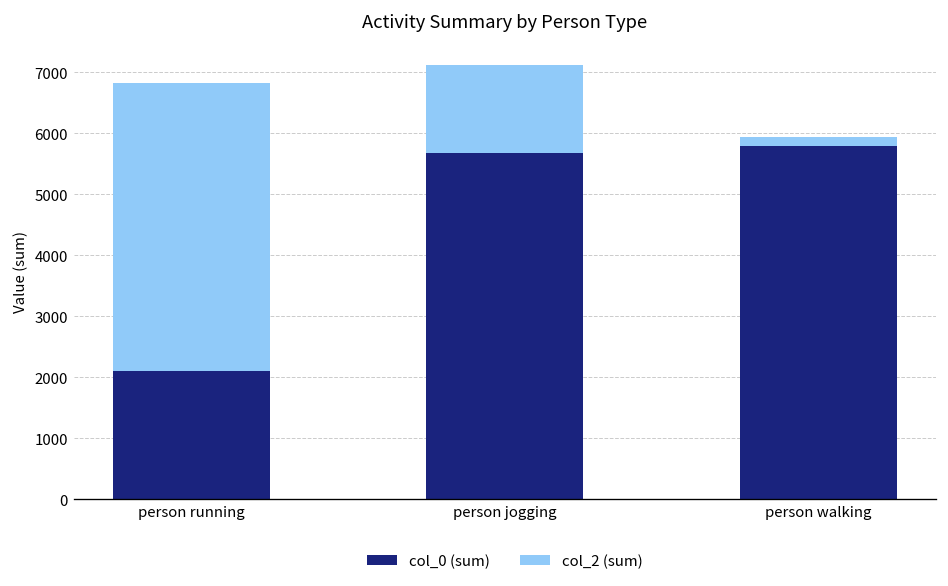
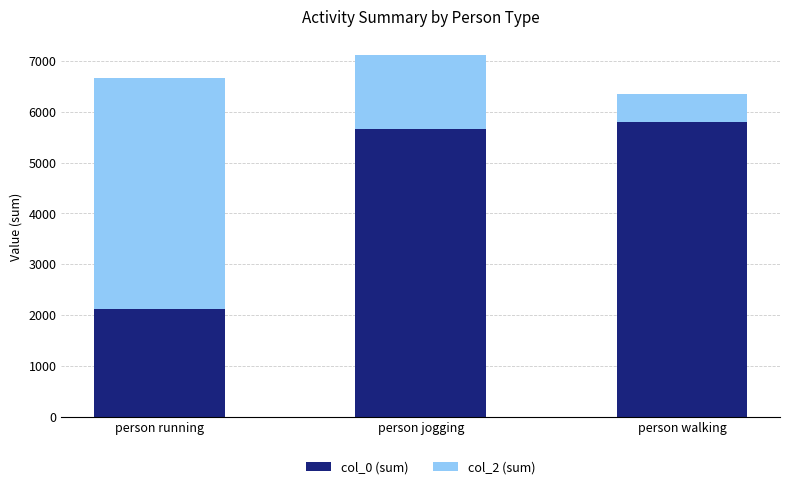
col_2 (sum), person running: 4700 -> 4500
col_2 (sum), person walking: 200 -> 600
